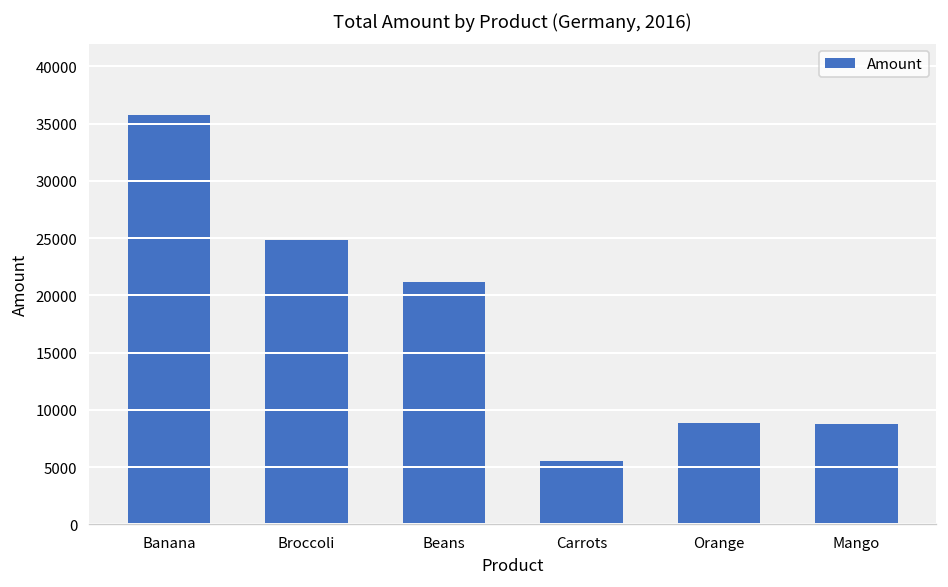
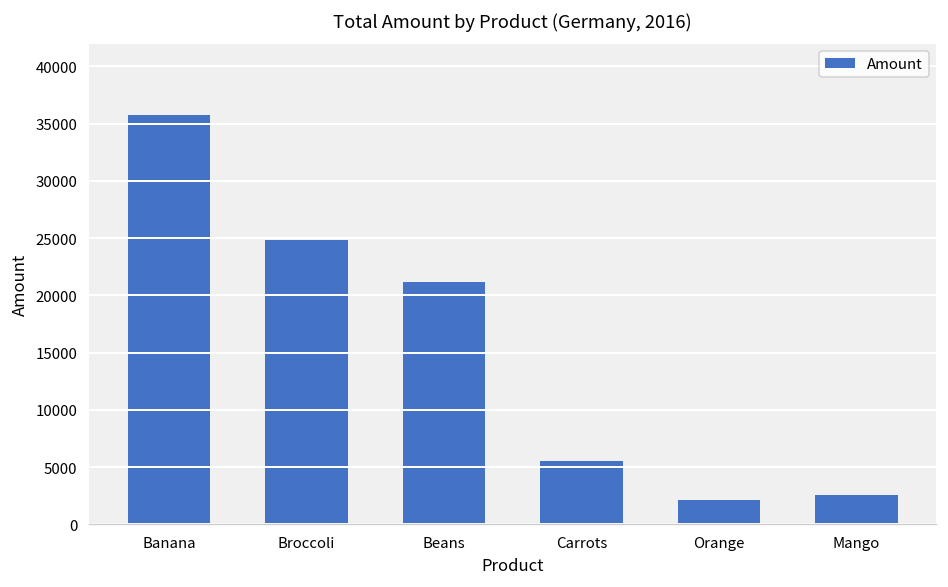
Orange: 9000 -> 2000
Mango: 9000 -> 3000
